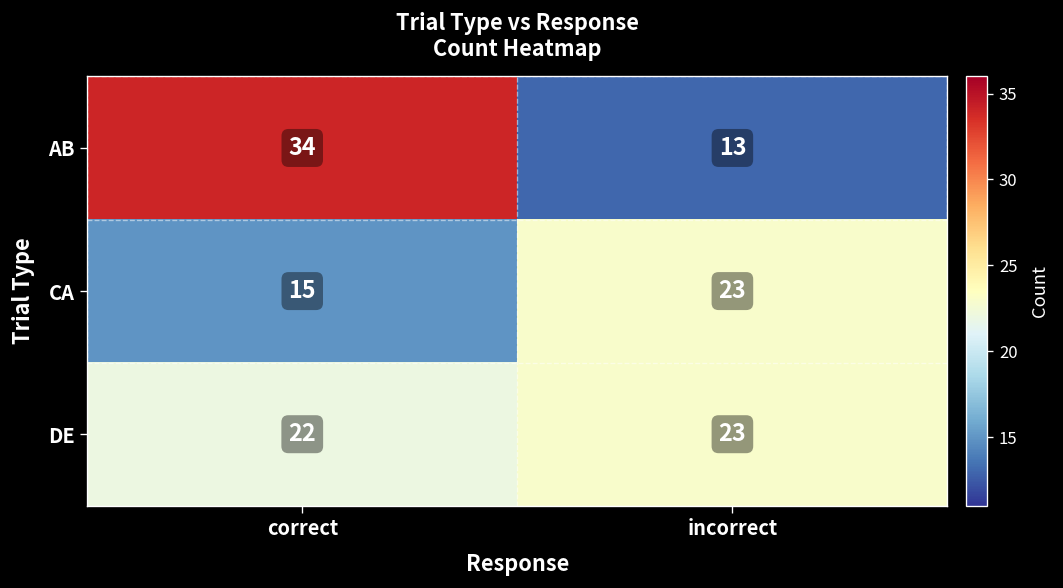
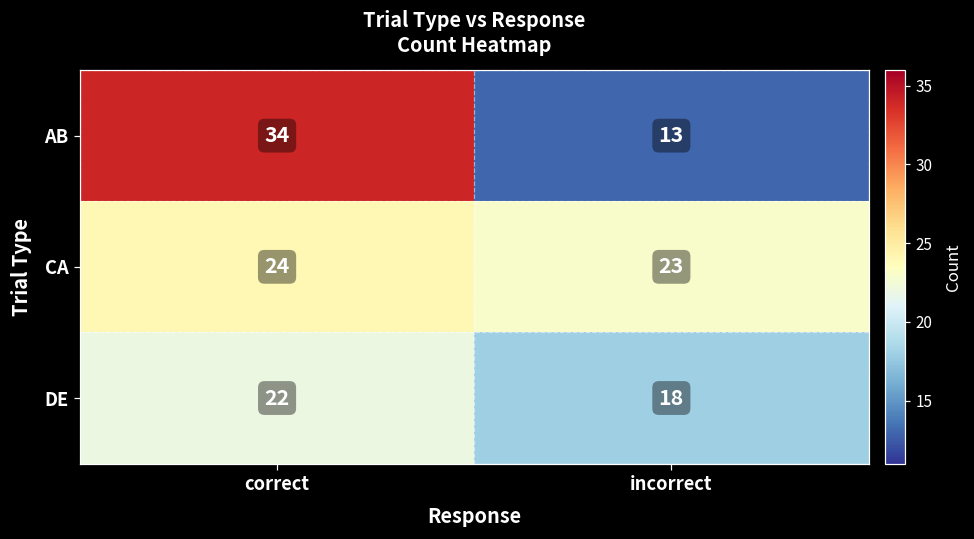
CA, correct: 15 -> 24
DE, incorrect: 23 -> 18
